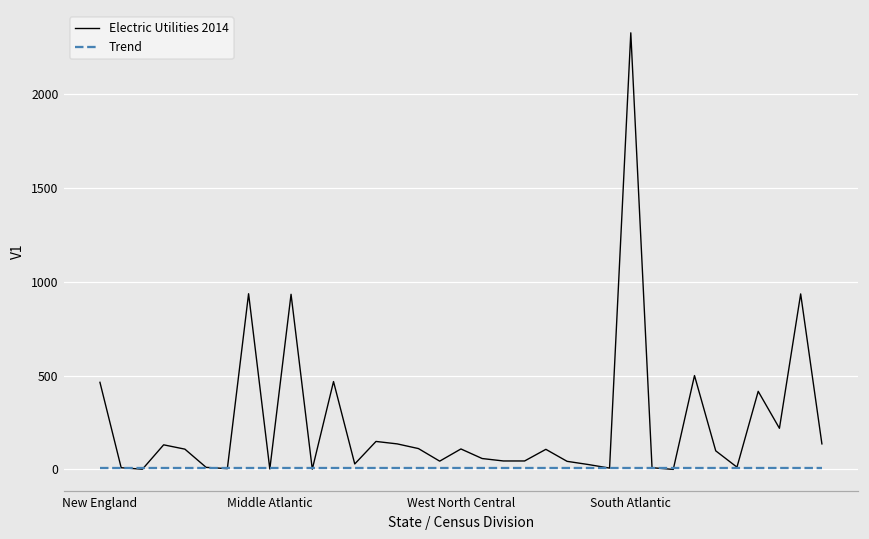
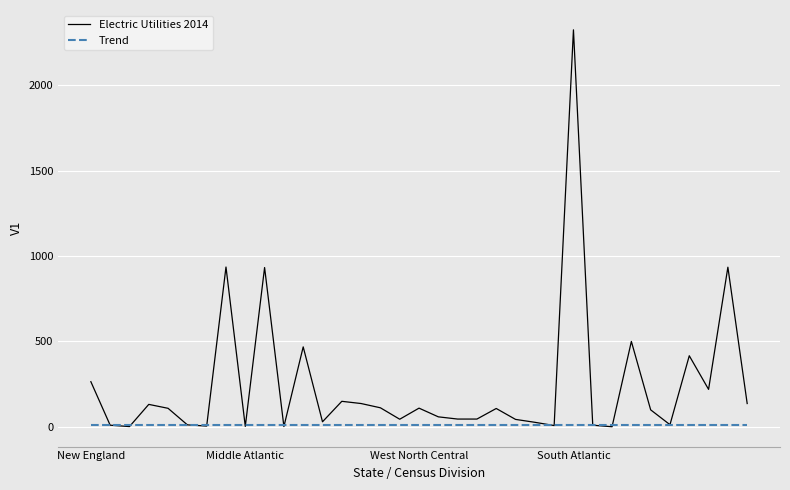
Electric Utilities 2014, New England: 460 -> 260
